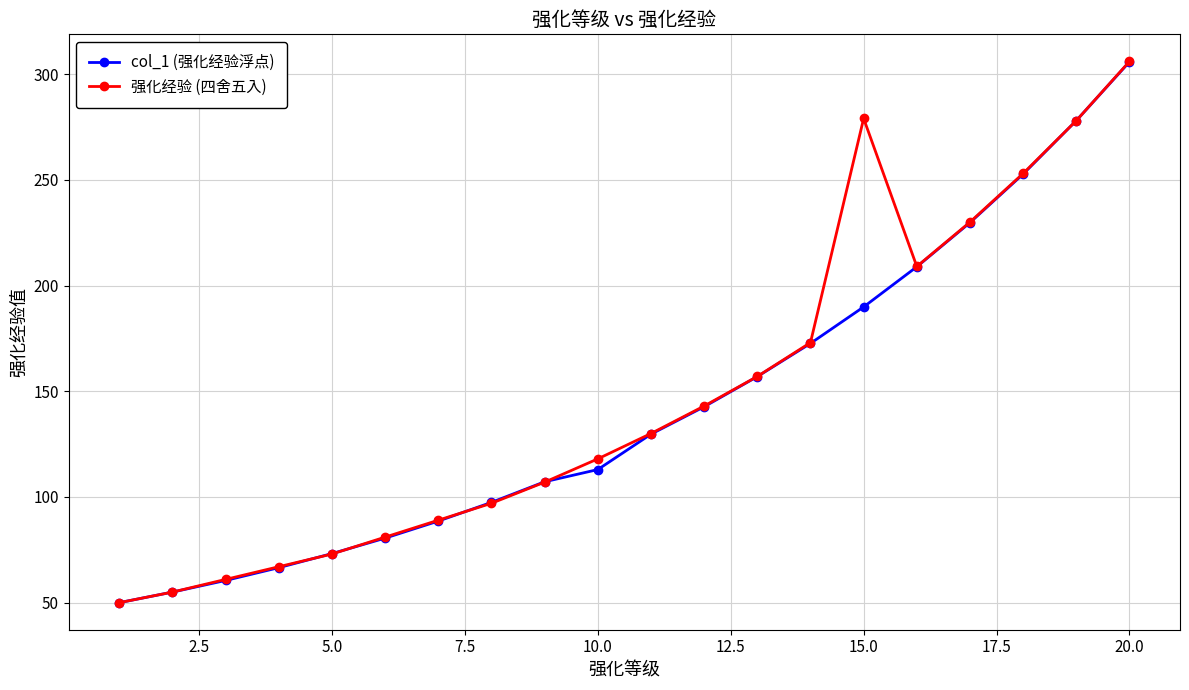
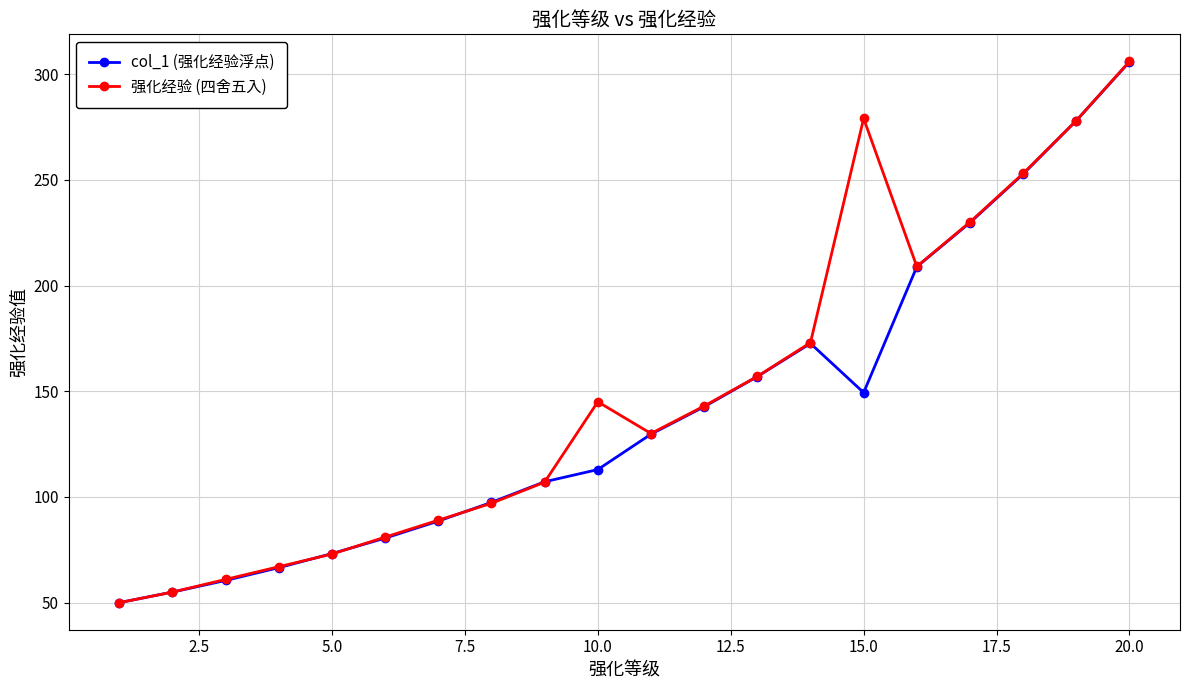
强化经验 (四舍五入), 10.0: 118 -> 145
col_1 (强化经验浮点), 15.0: 190 -> 149
